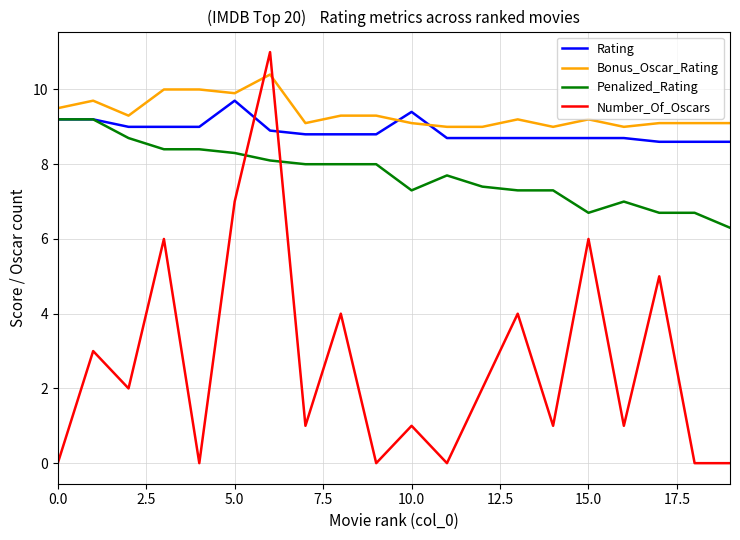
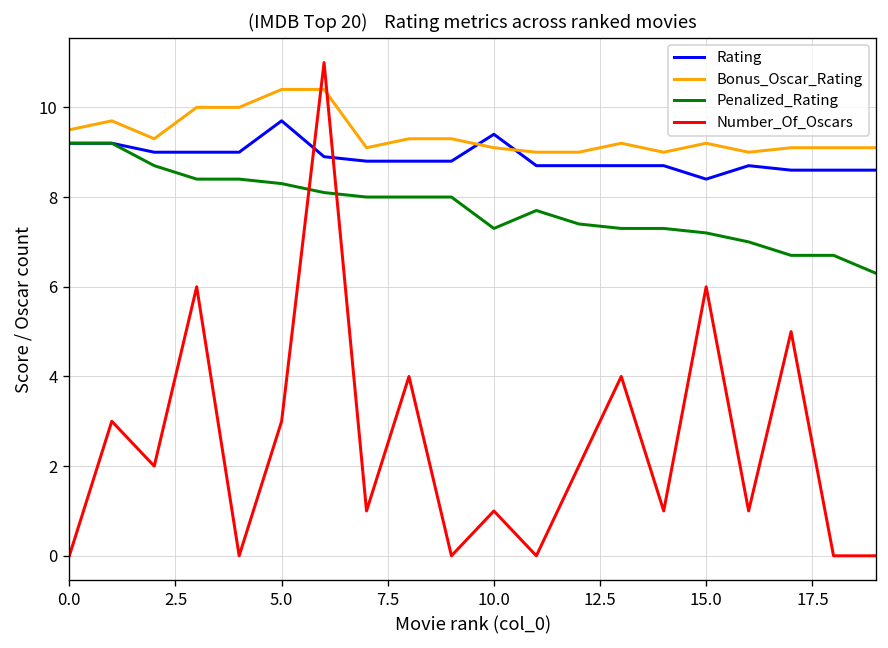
Bonus_Oscar_Rating, 5.0: 9.9 -> 10.4
Number_Of_Oscars, 5.0: 7 -> 3
Rating, 15.0: 8.7 -> 8.4
Penalized_Rating, 15.0: 6.7 -> 7.2
